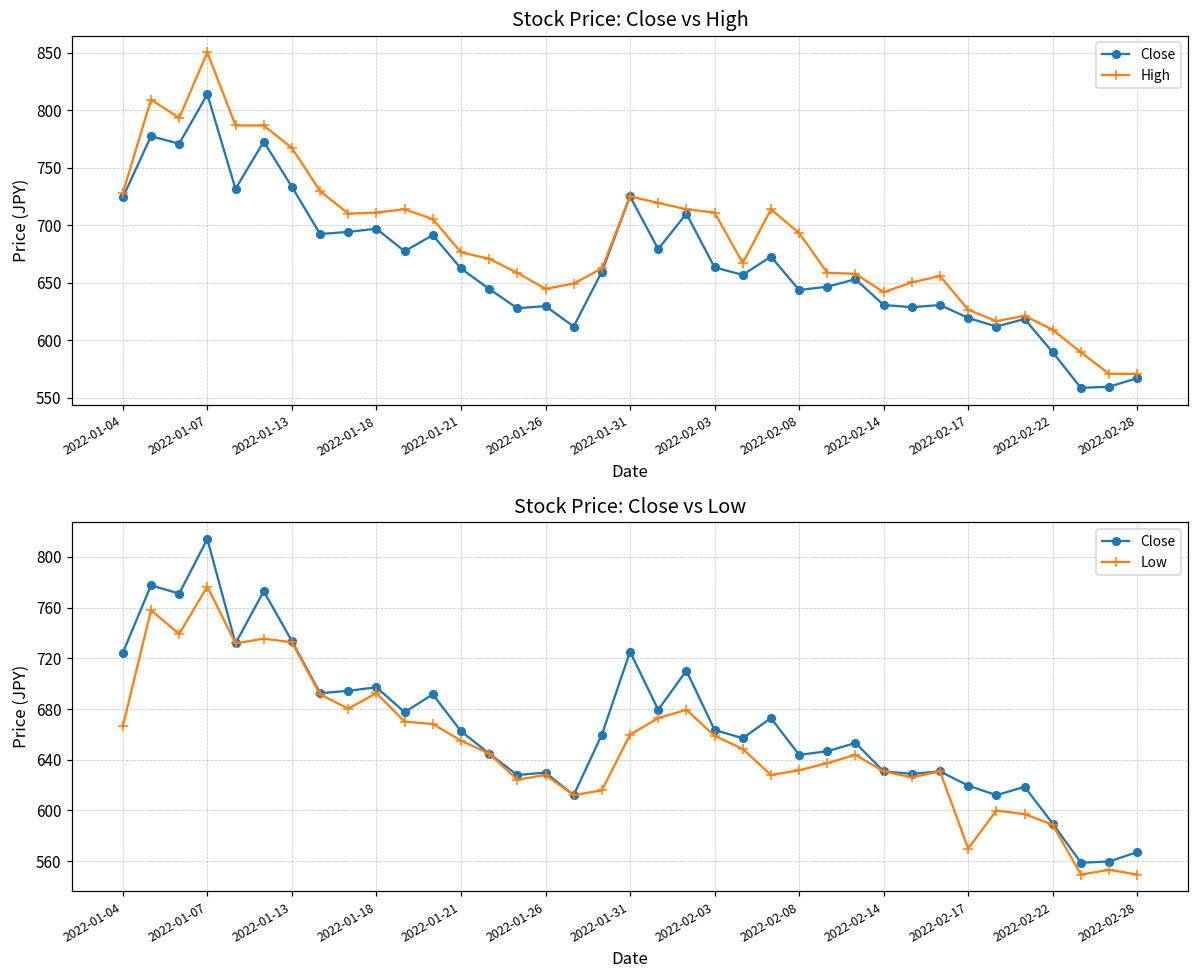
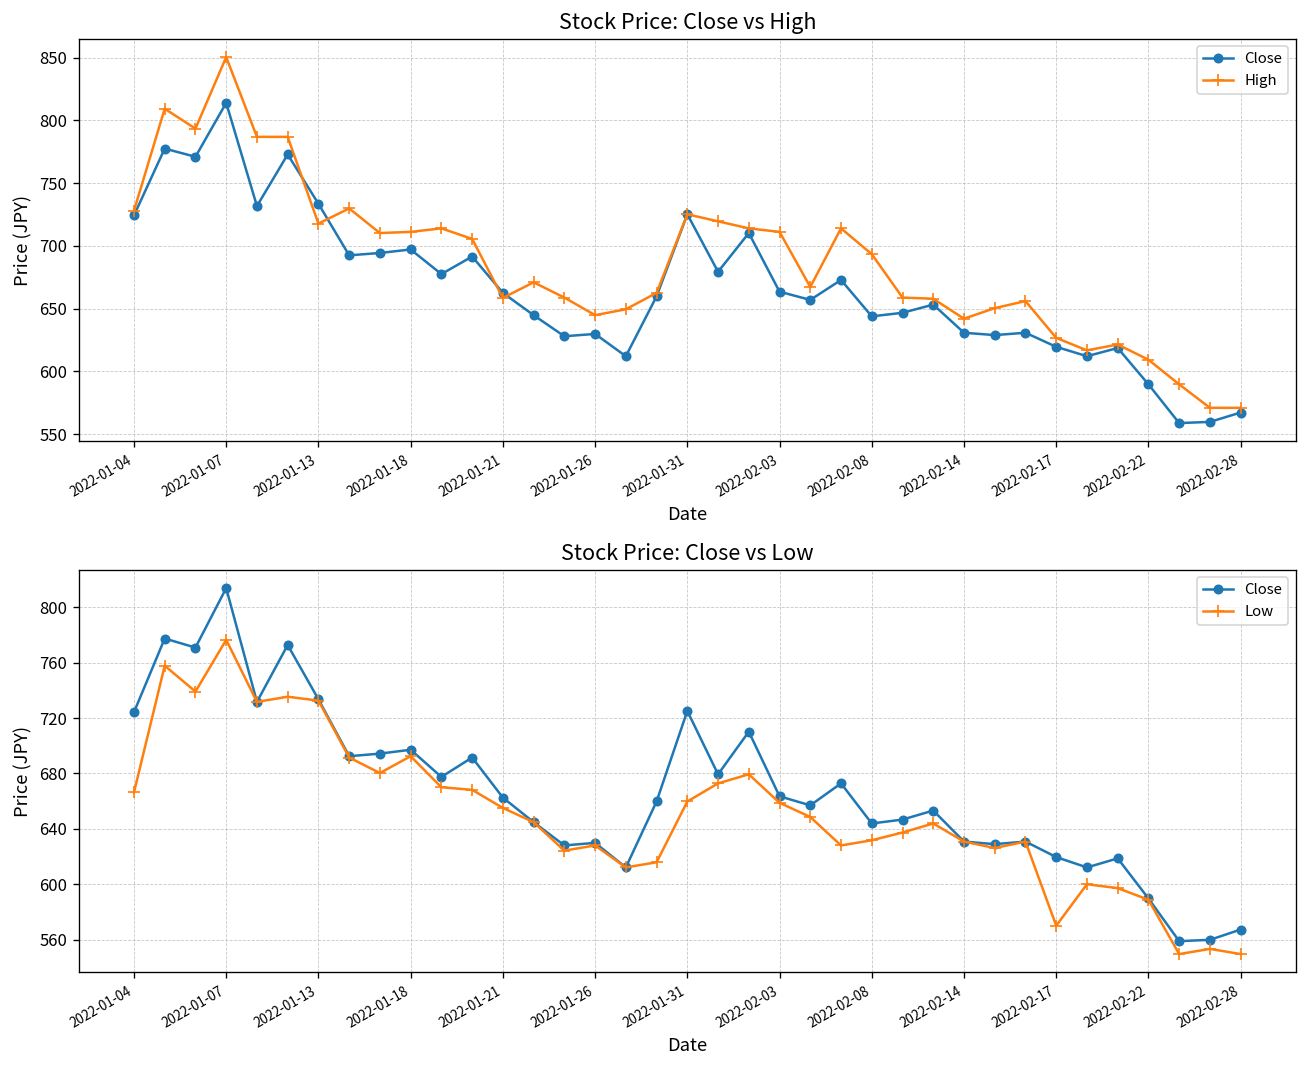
Stock Price: Close vs High, High, 2022-01-13: 767 -> 718
Stock Price: Close vs High, High, 2022-01-21: 677 -> 659
